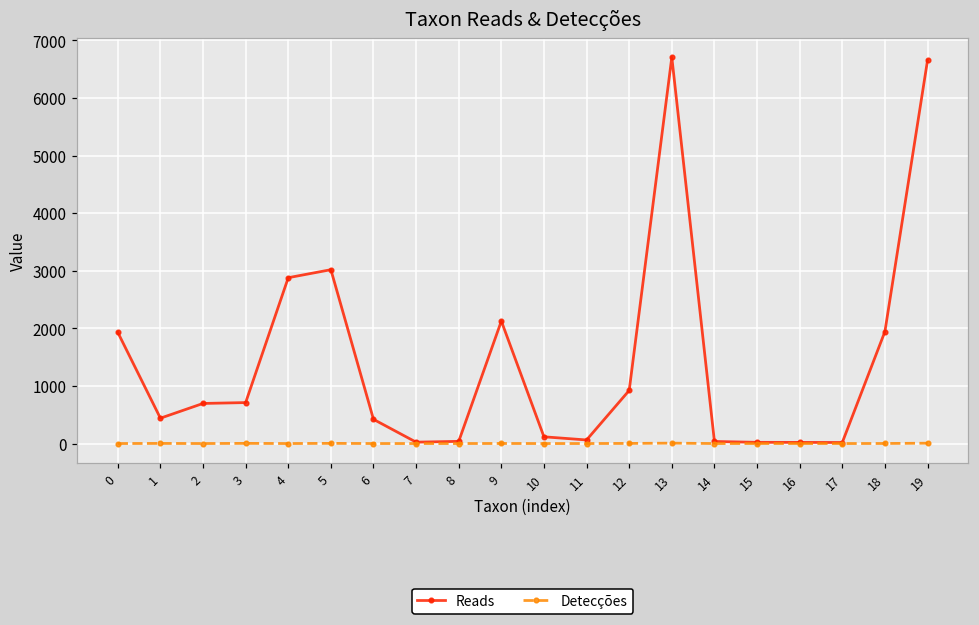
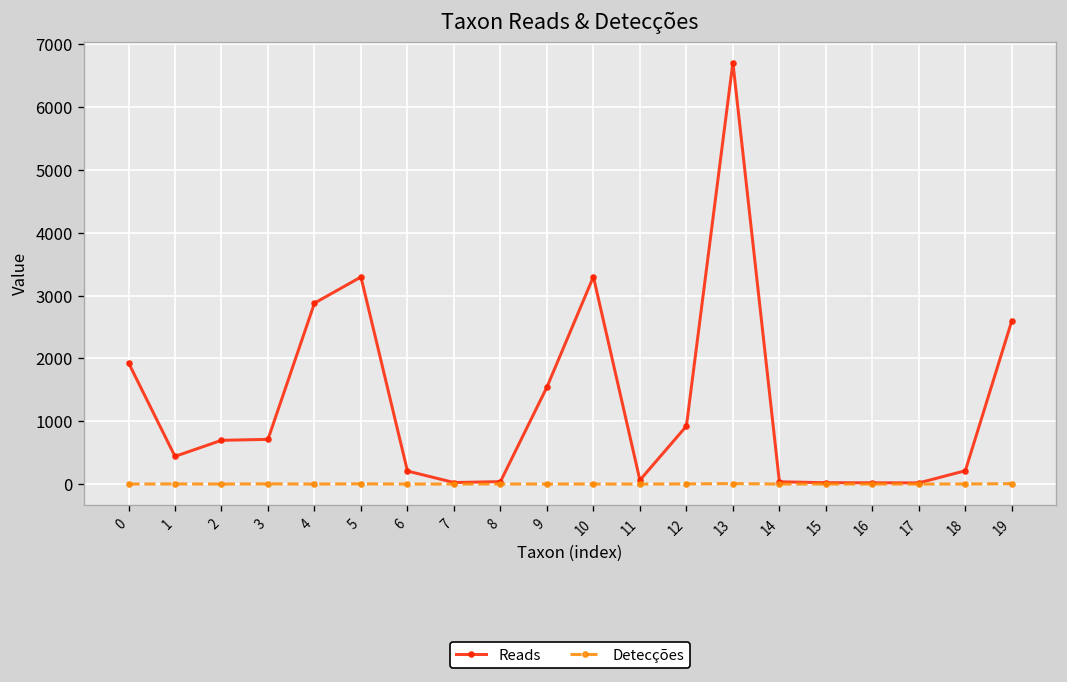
Reads, 5: 3000 -> 3300
Reads, 6: 400 -> 200
Reads, 9: 2100 -> 1500
Reads, 10: 100 -> 3300
Reads, 18: 1900 -> 200
Reads, 19: 6700 -> 2600
